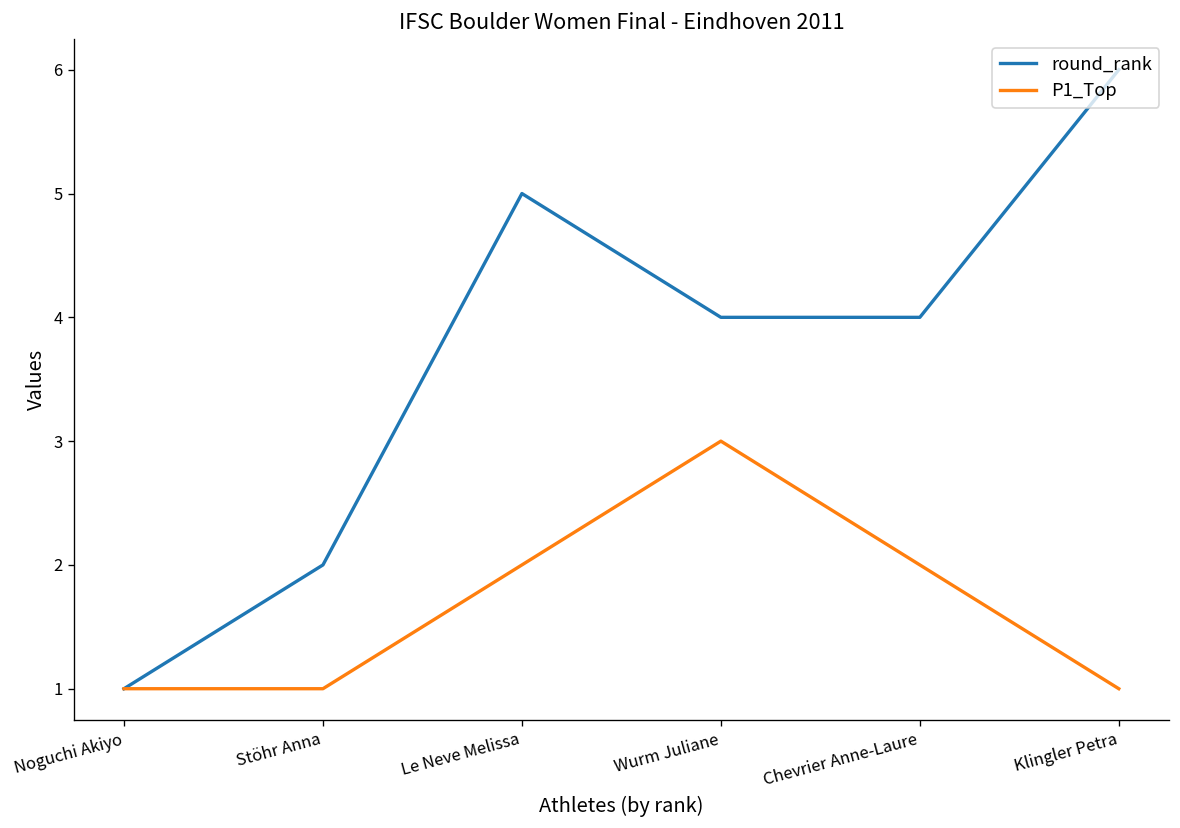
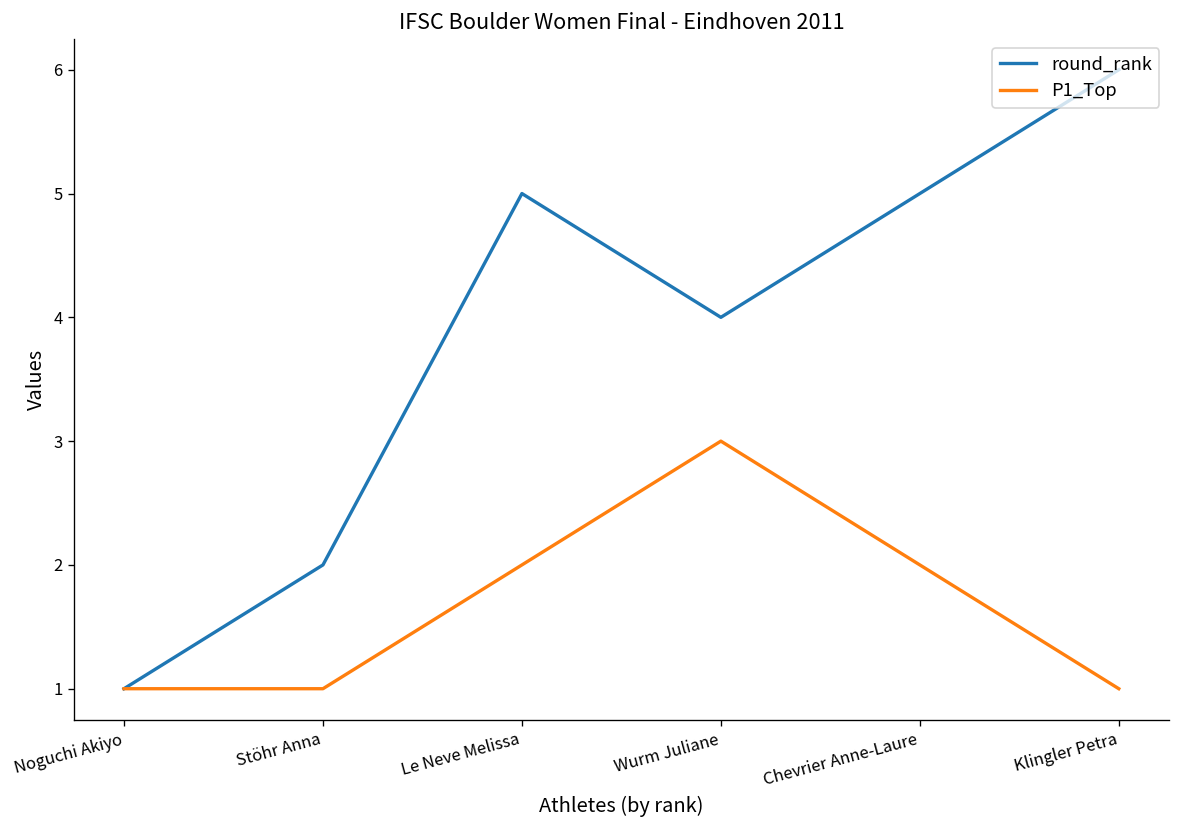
round_rank, Chevrier Anne-Laure: 4 -> 5
